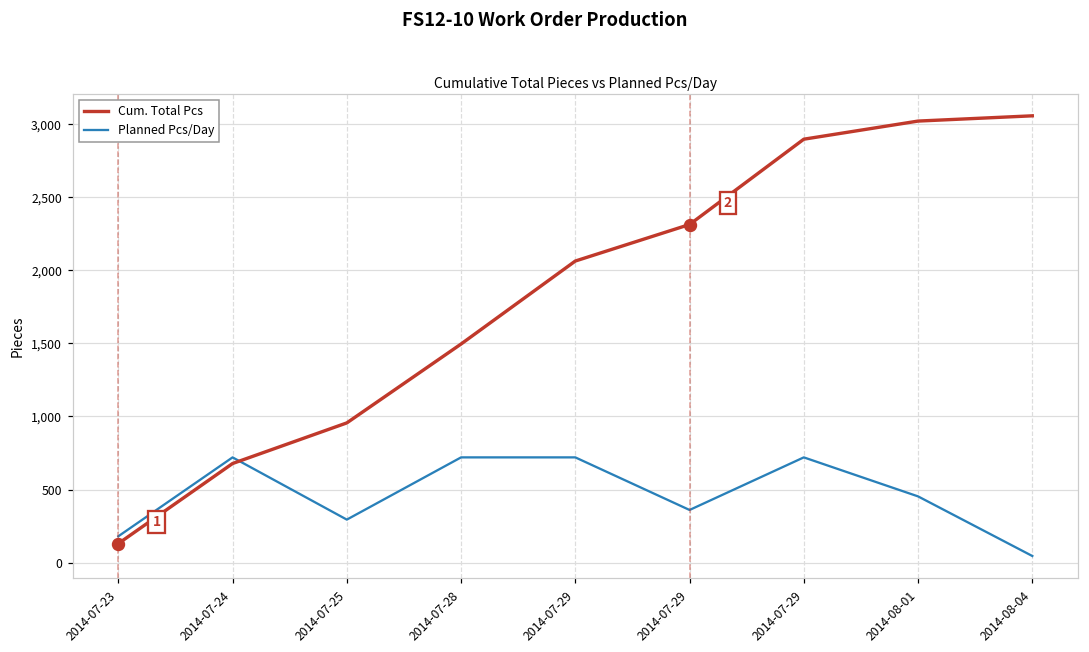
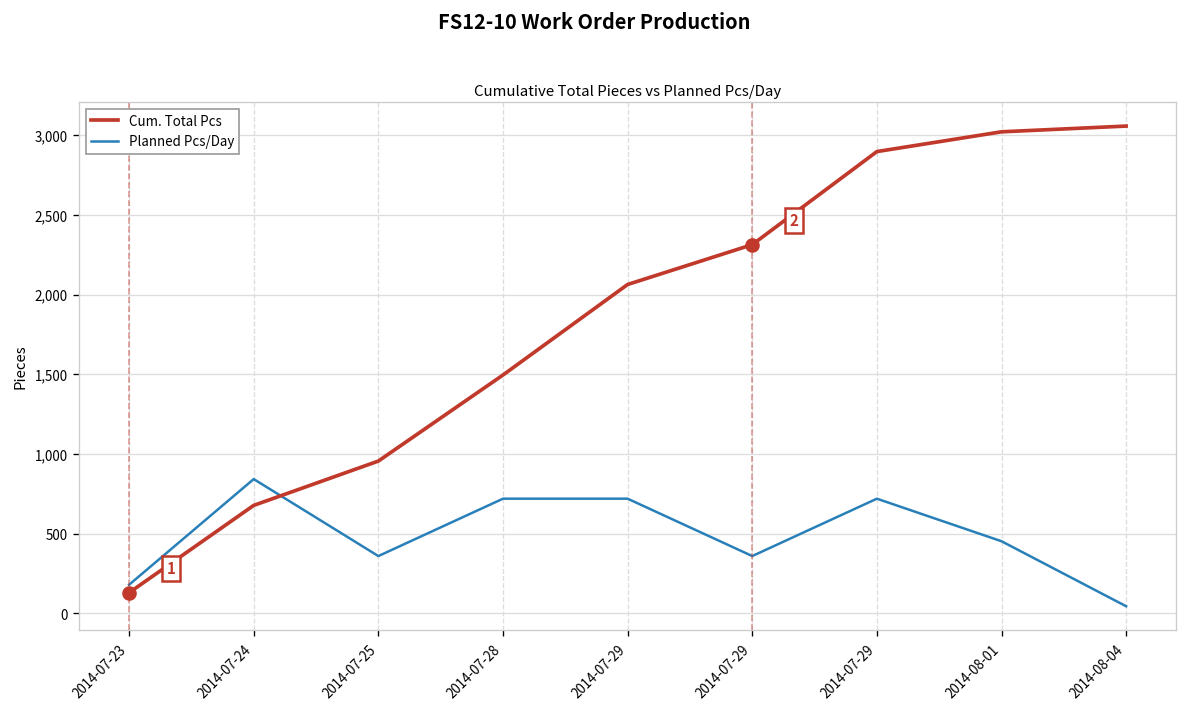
Planned Pcs/Day, 2014-07-24: 720 -> 840
Planned Pcs/Day, 2014-07-25: 290 -> 360
